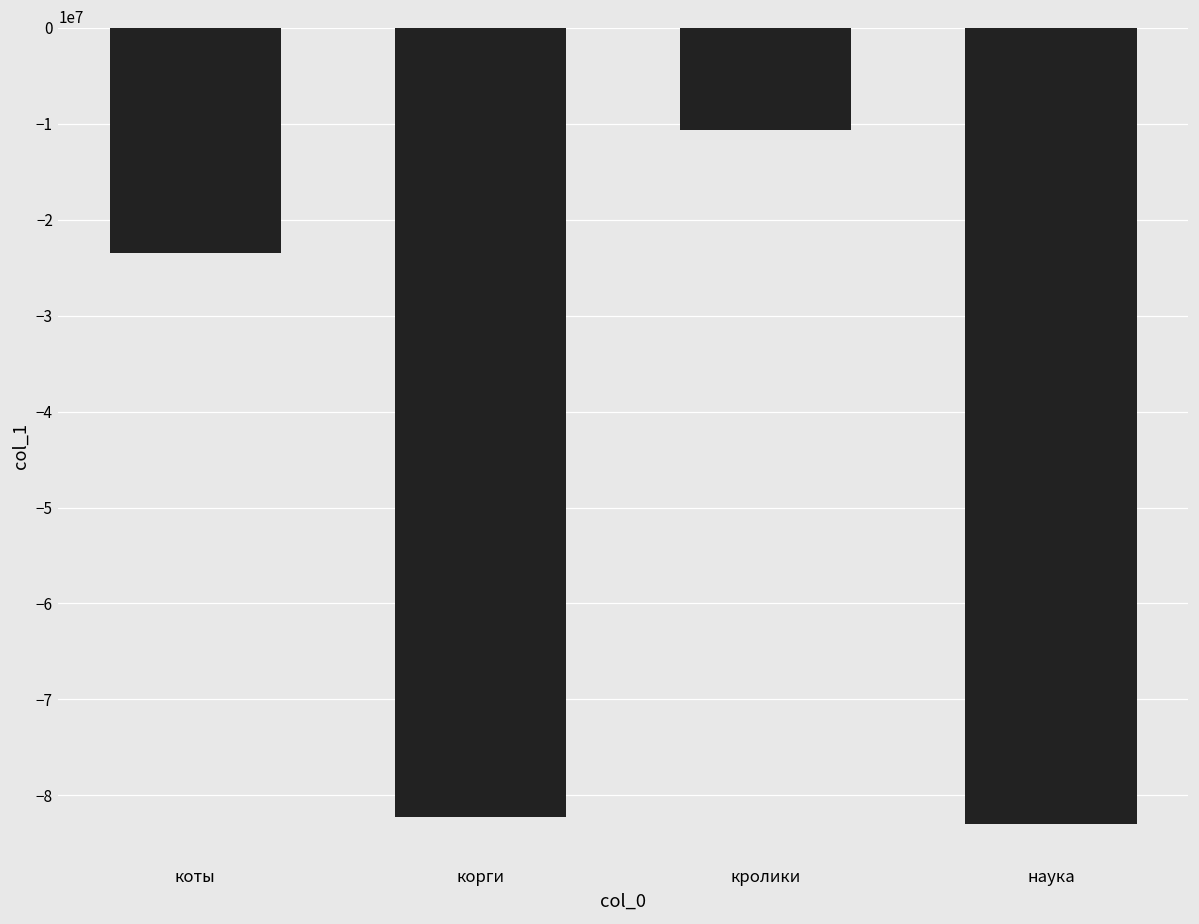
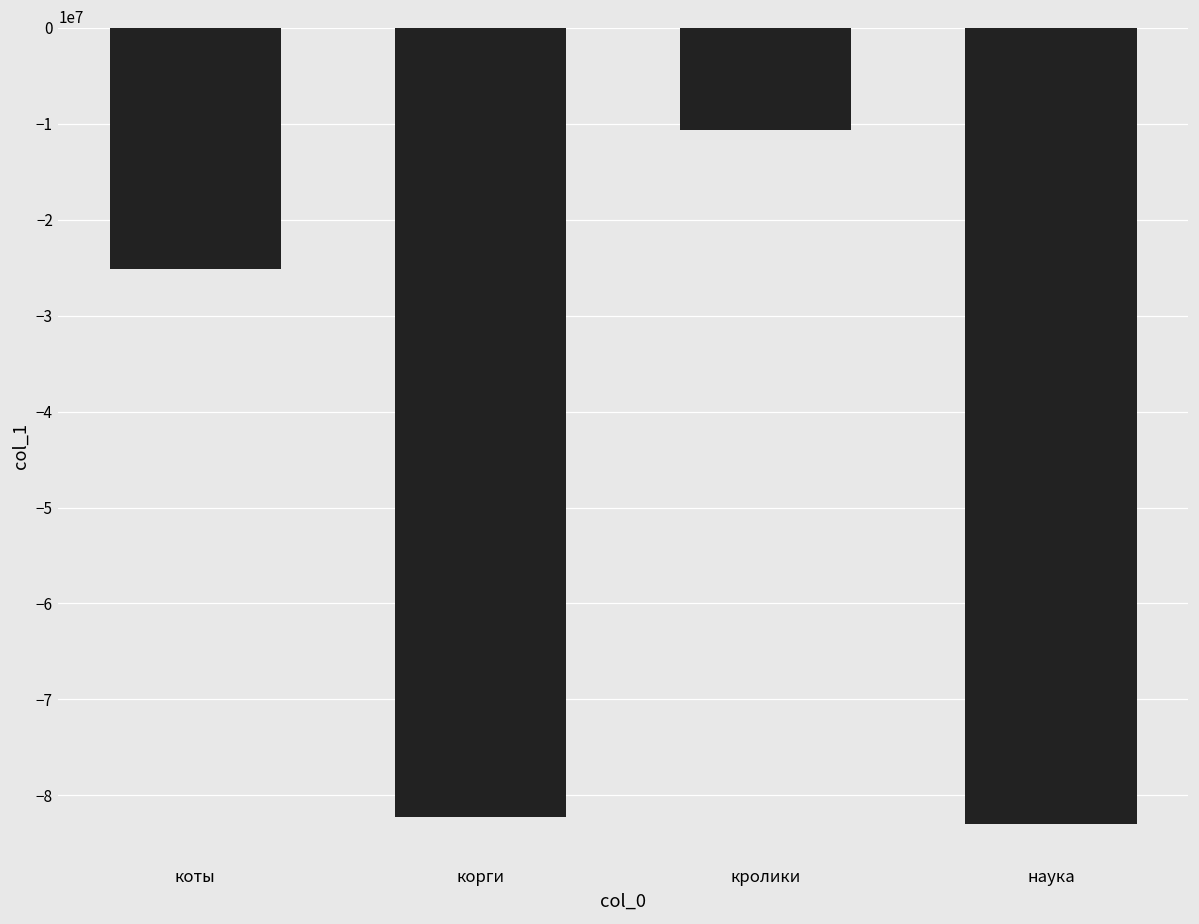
коты: -24000000 -> -25000000
